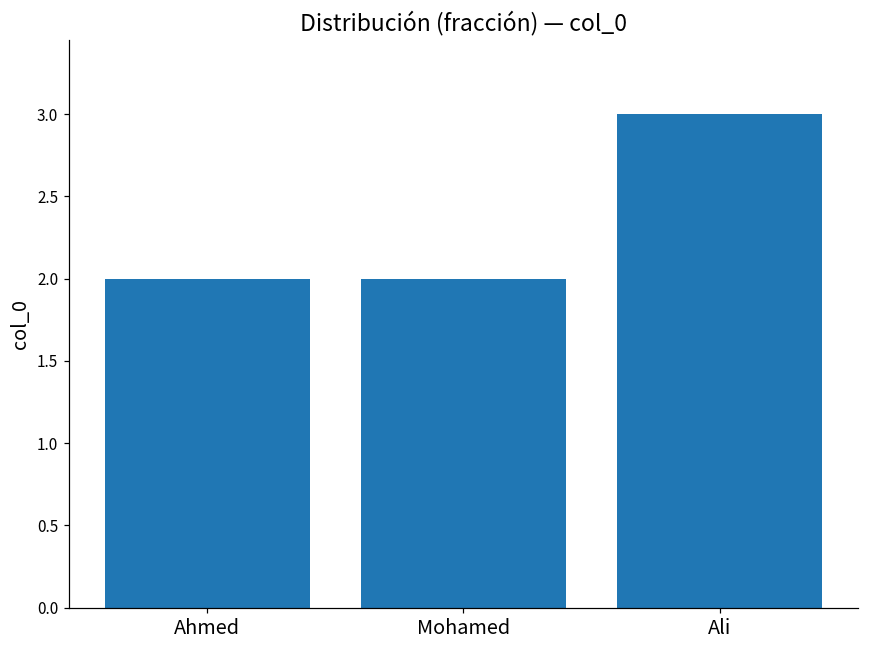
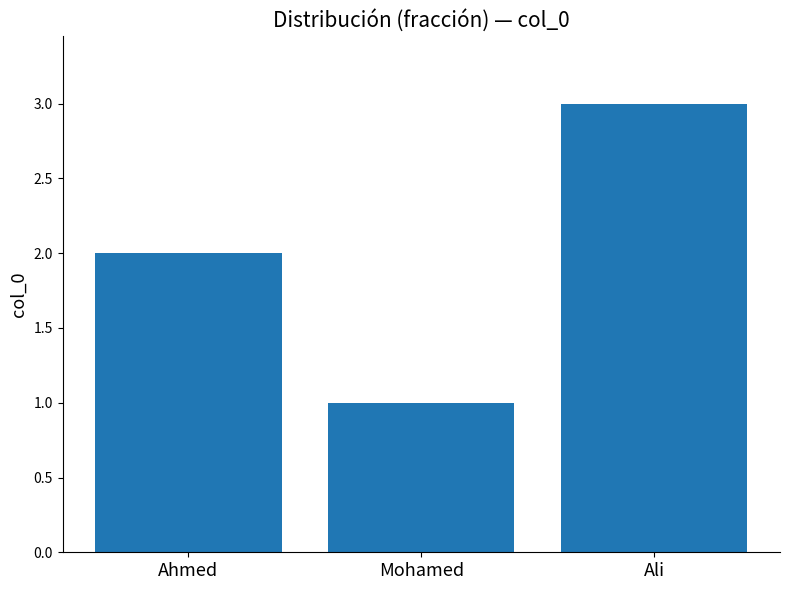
Mohamed: 2 -> 1
